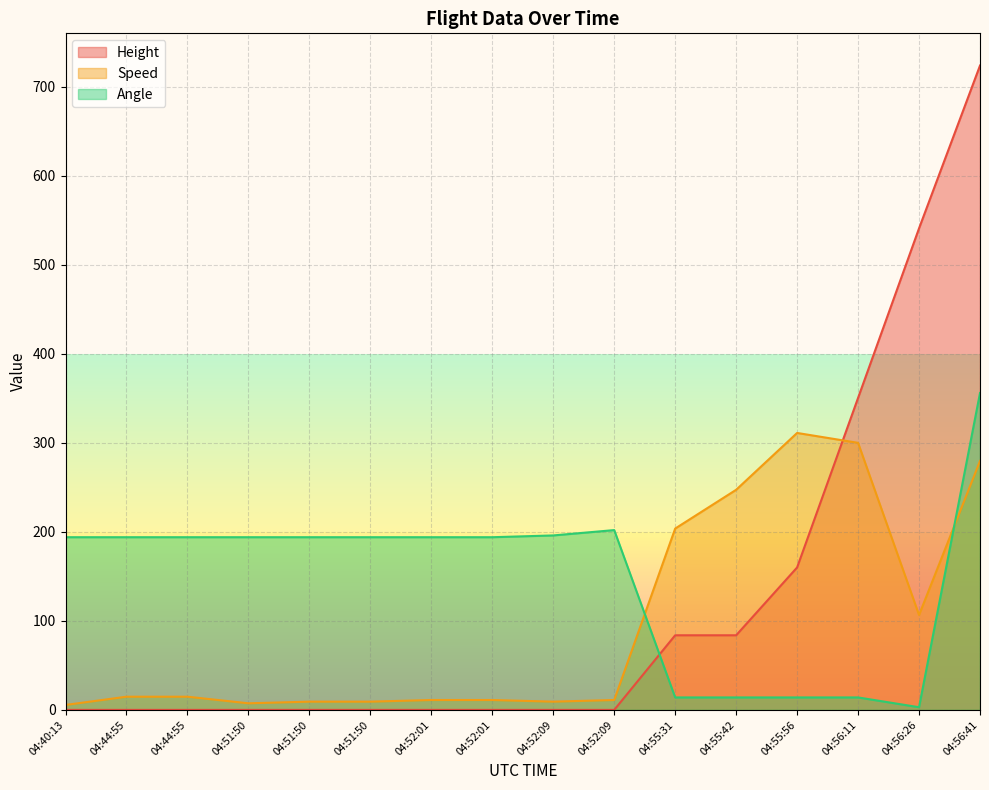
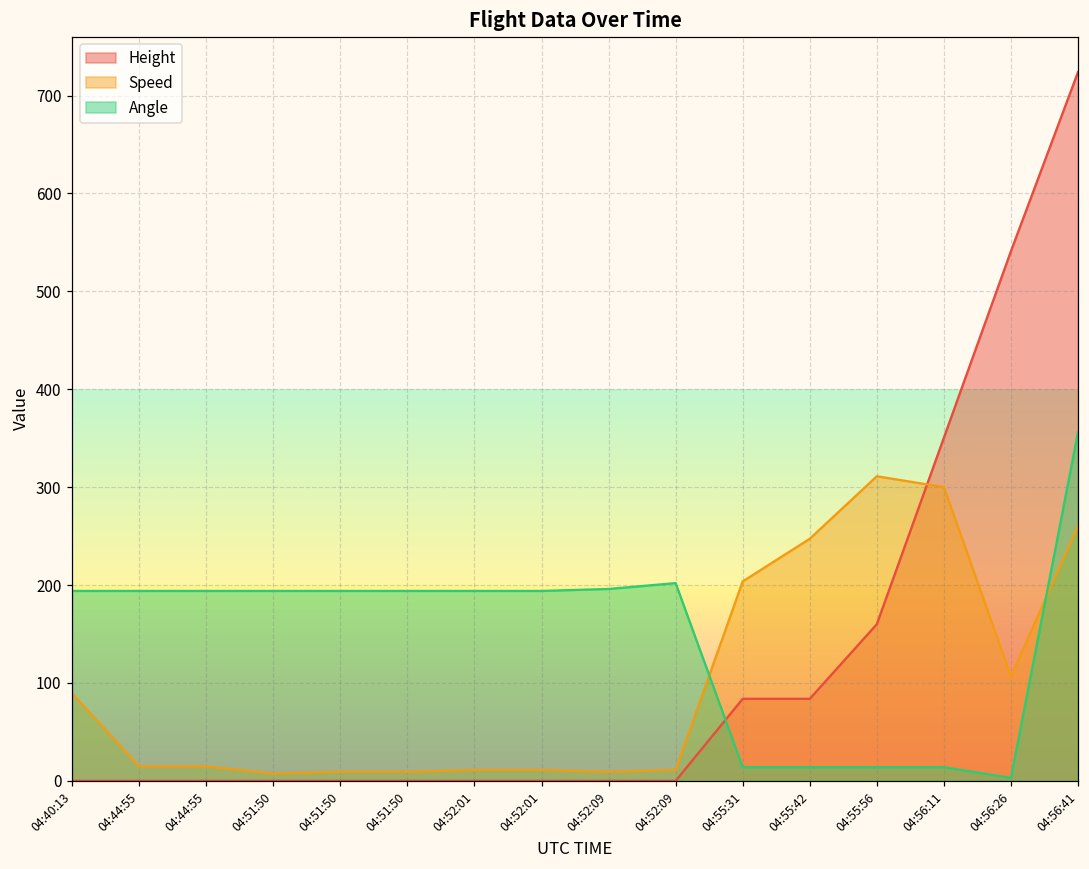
Speed, 04:40:13: 10 -> 90
Speed, 04:56:41: 280 -> 260
